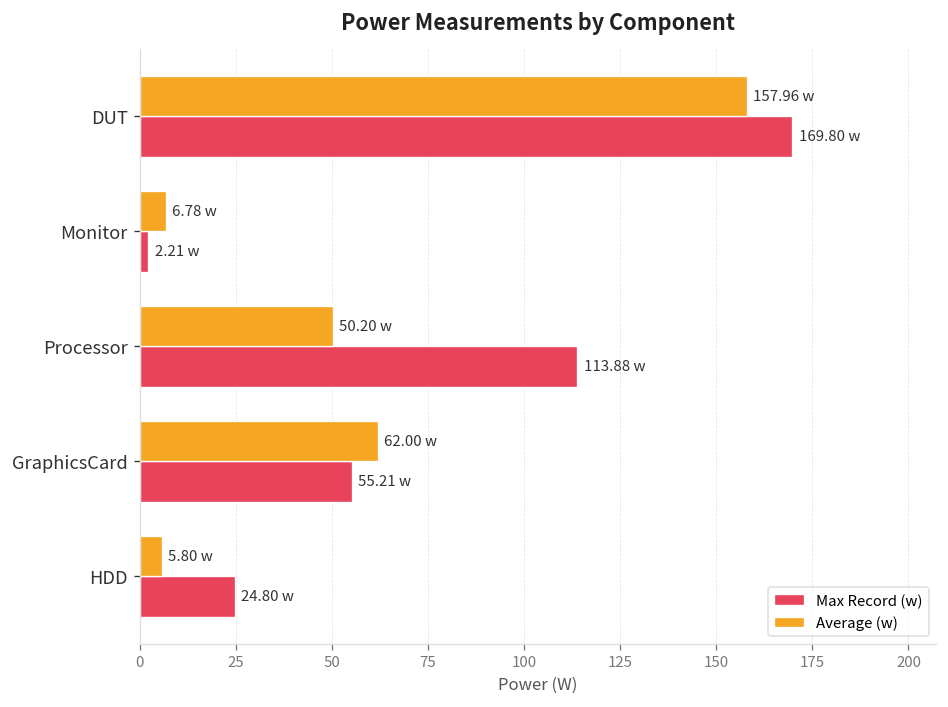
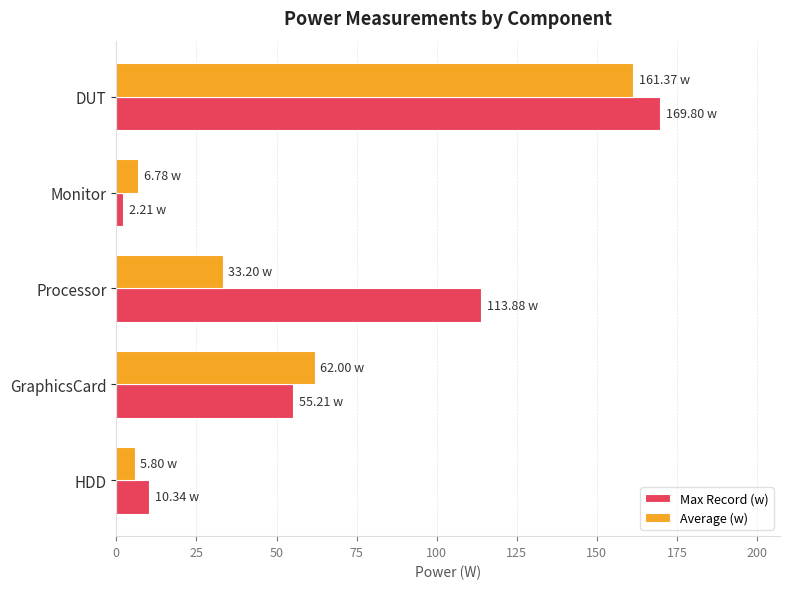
Average (w), DUT: 157.96 -> 161.37
Average (w), Processor: 50.20 -> 33.20
Max Record (w), HDD: 24.80 -> 10.34
